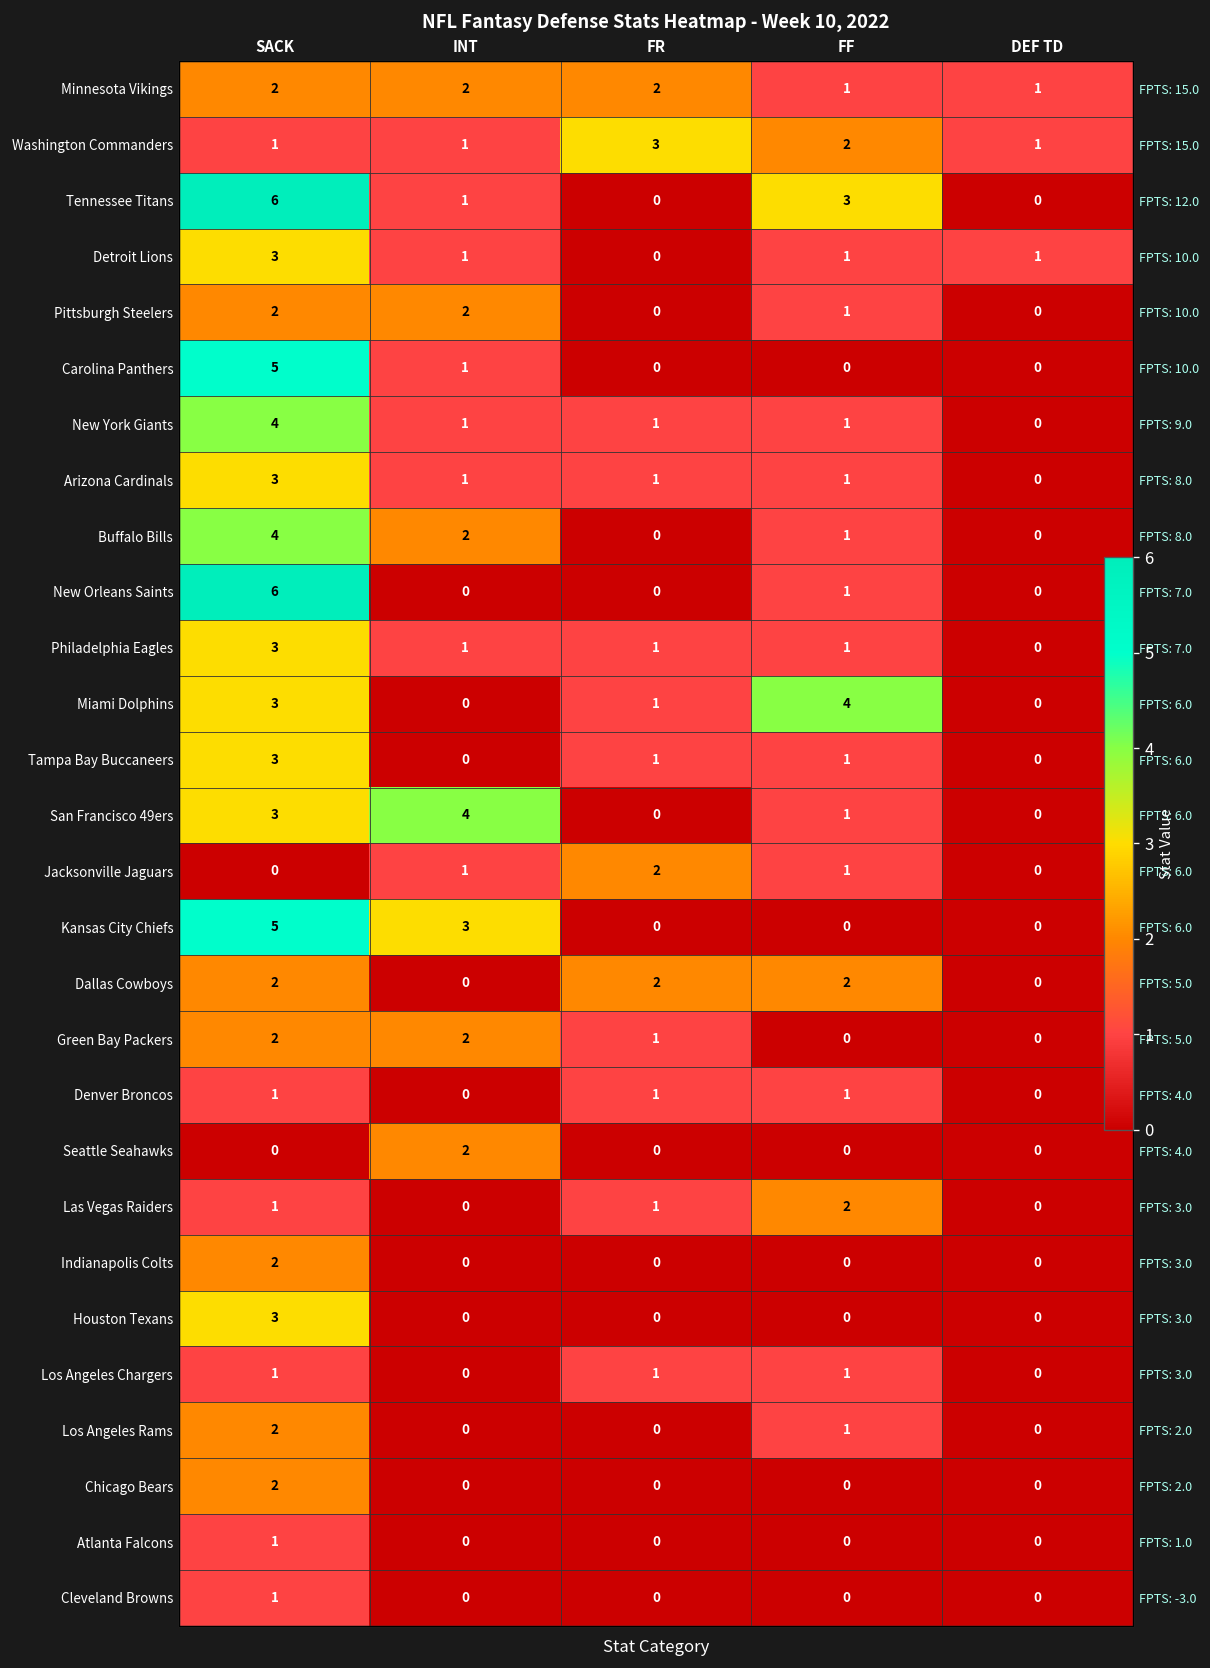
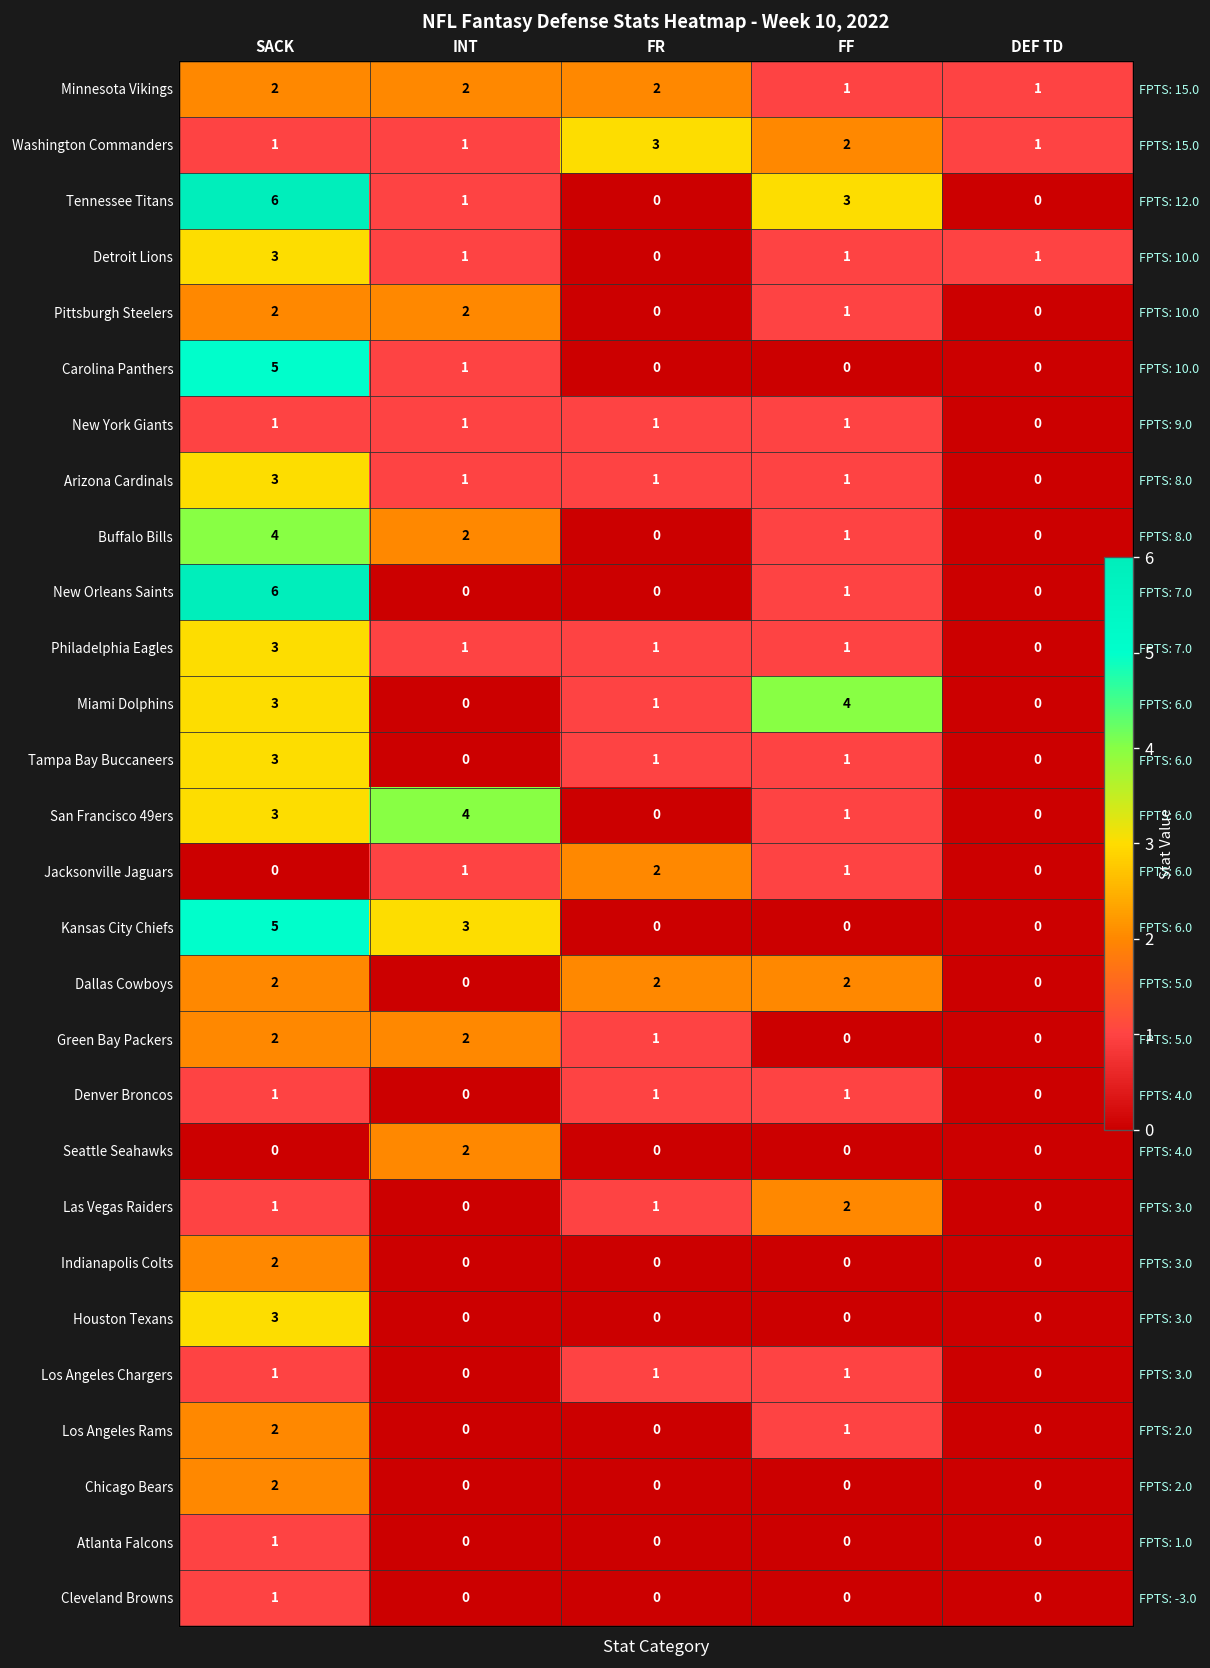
New York Giants, SACK: 4 -> 1
